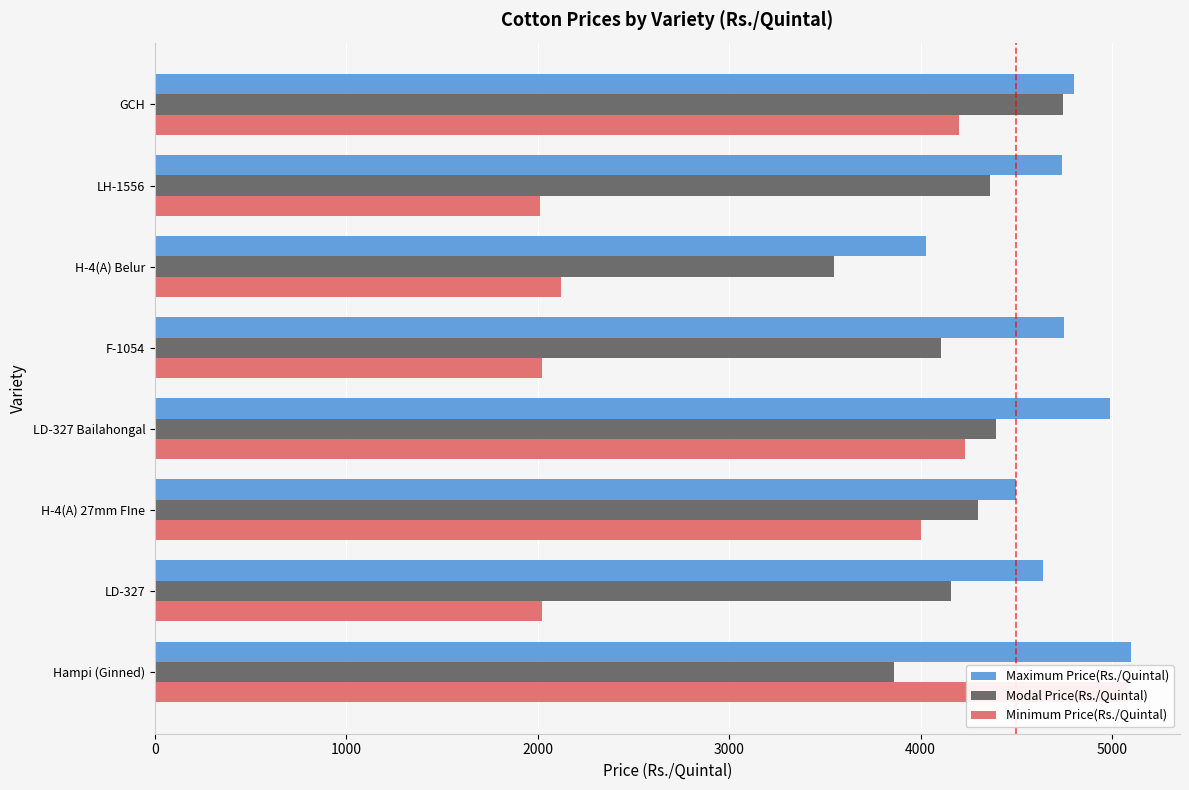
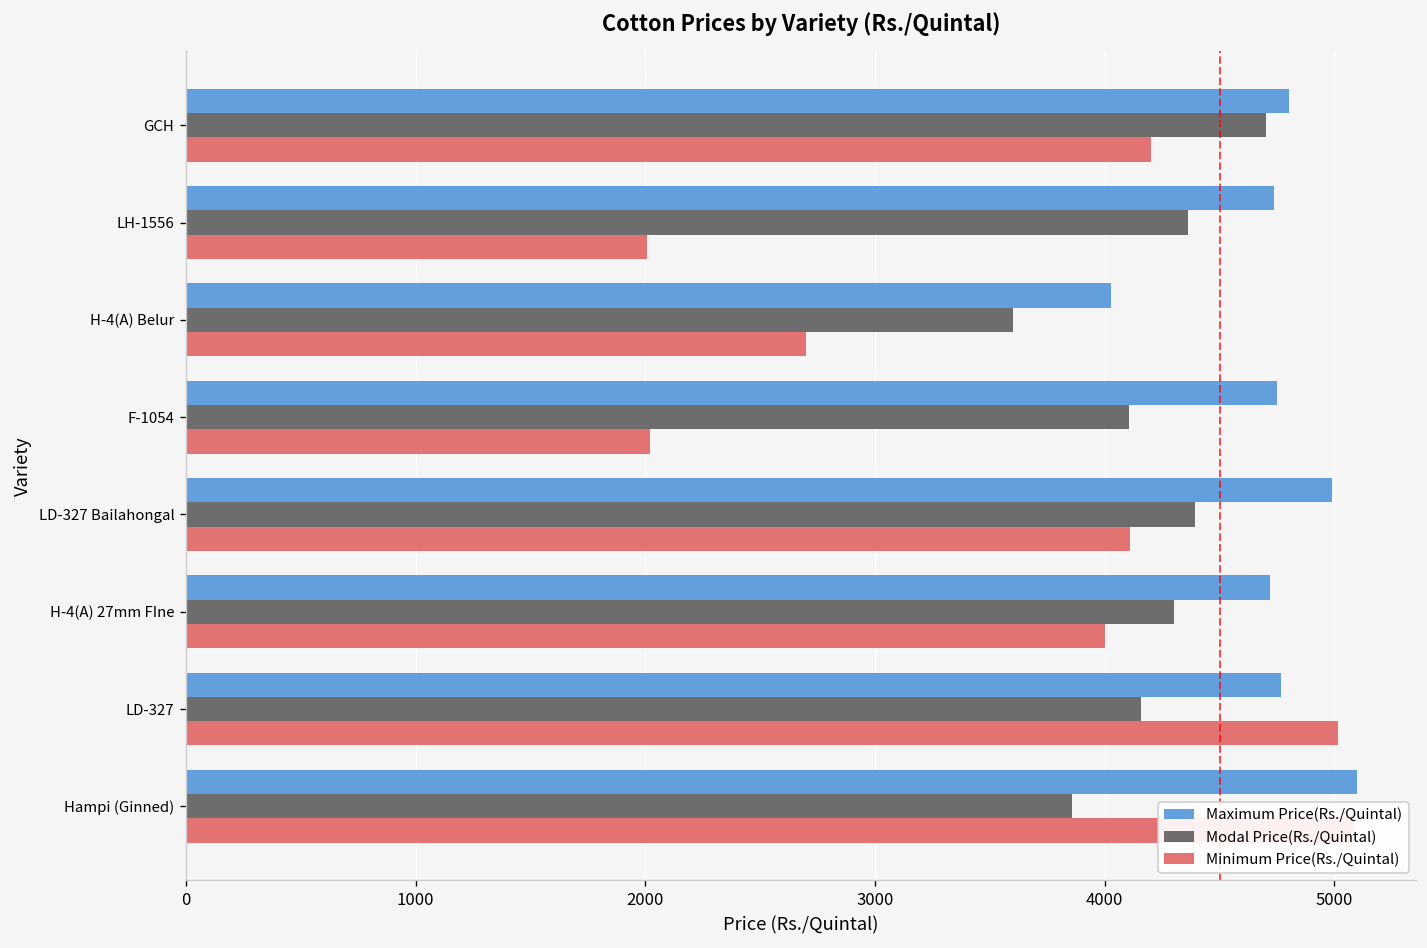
Modal Price(Rs./Quintal), GCH: 4750 -> 4700
Modal Price(Rs./Quintal), H-4(A) Belur: 3550 -> 3600
Minimum Price(Rs./Quintal), H-4(A) Belur: 2120 -> 2700
Minimum Price(Rs./Quintal), LD-327 Bailahongal: 4230 -> 4110
Maximum Price(Rs./Quintal), H-4(A) 27mm FIne: 4500 -> 4720
Maximum Price(Rs./Quintal), LD-327: 4640 -> 4770
Minimum Price(Rs./Quintal), LD-327: 2020 -> 5020
